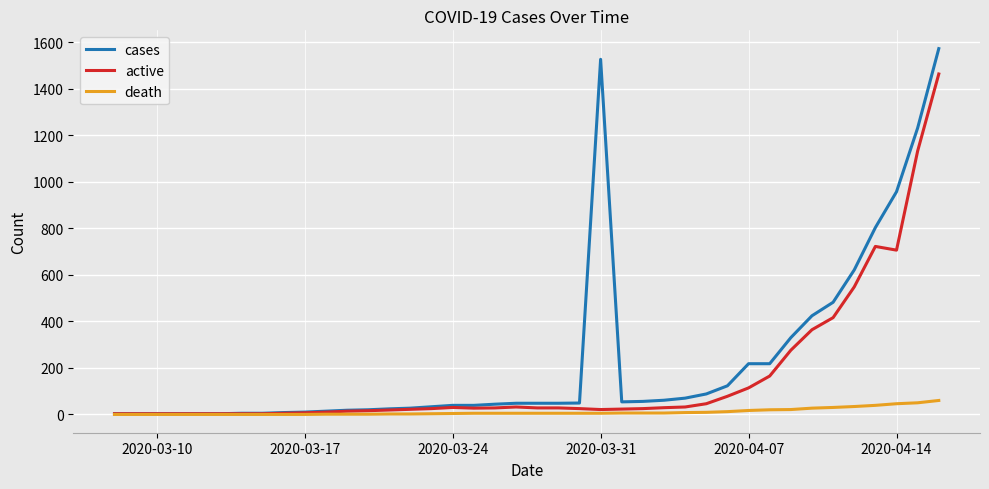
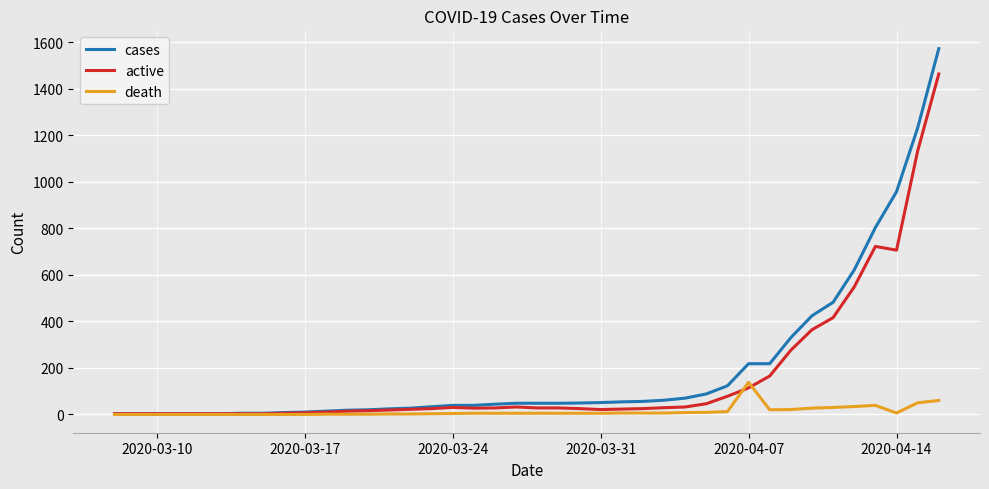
cases, 2020-03-31: 1530 -> 50
death, 2020-04-07: 20 -> 140
death, 2020-04-14: 50 -> 10
